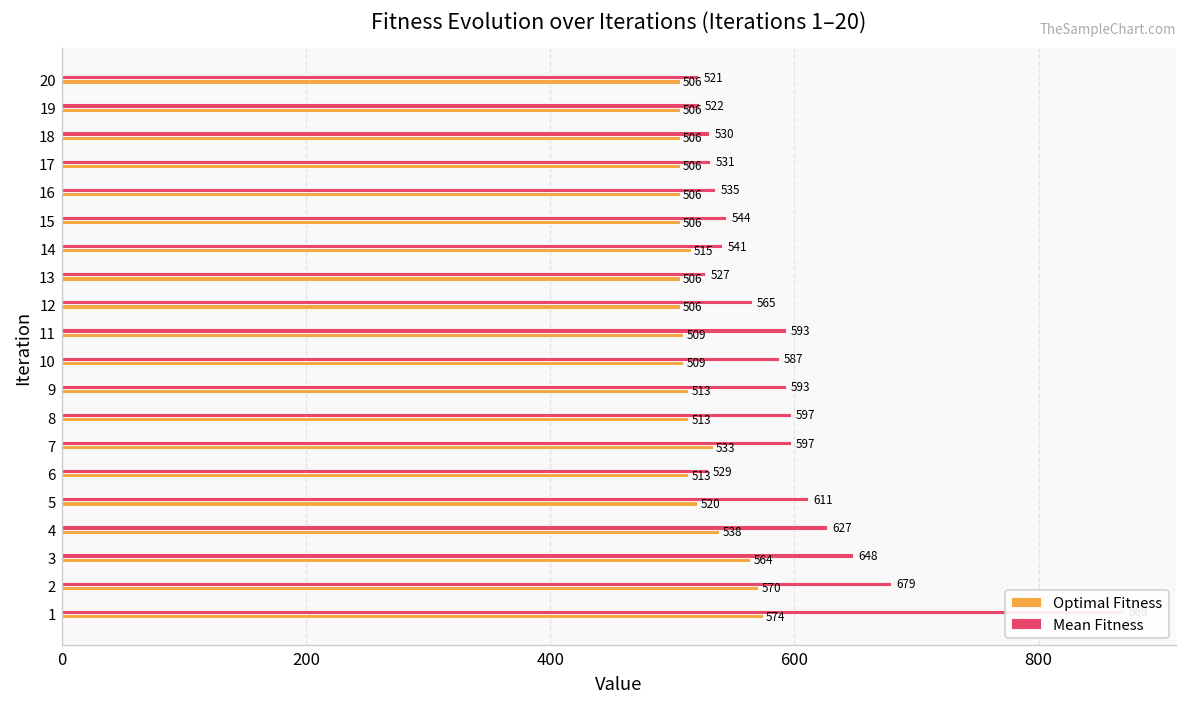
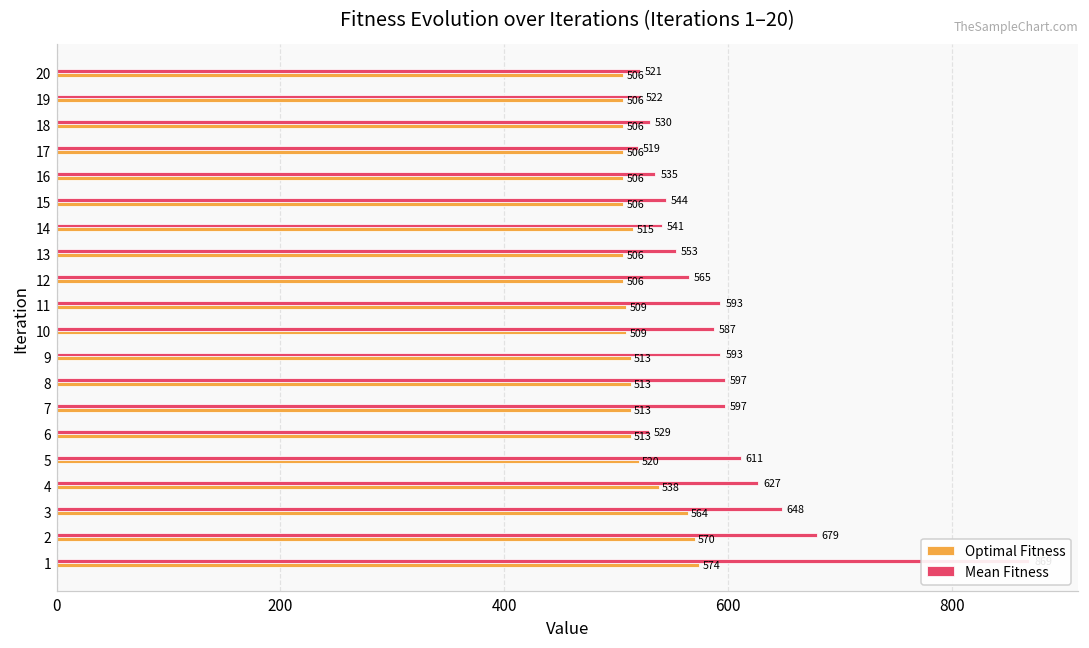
Mean Fitness, 17: 531 -> 519
Mean Fitness, 13: 527 -> 553
Optimal Fitness, 7: 533 -> 513
